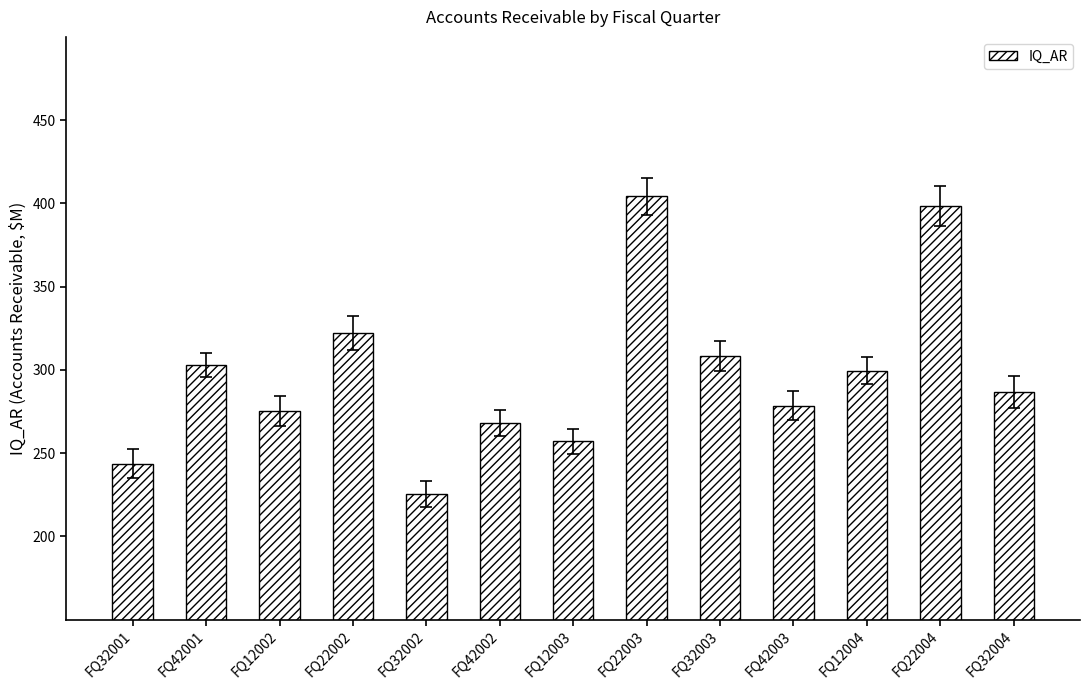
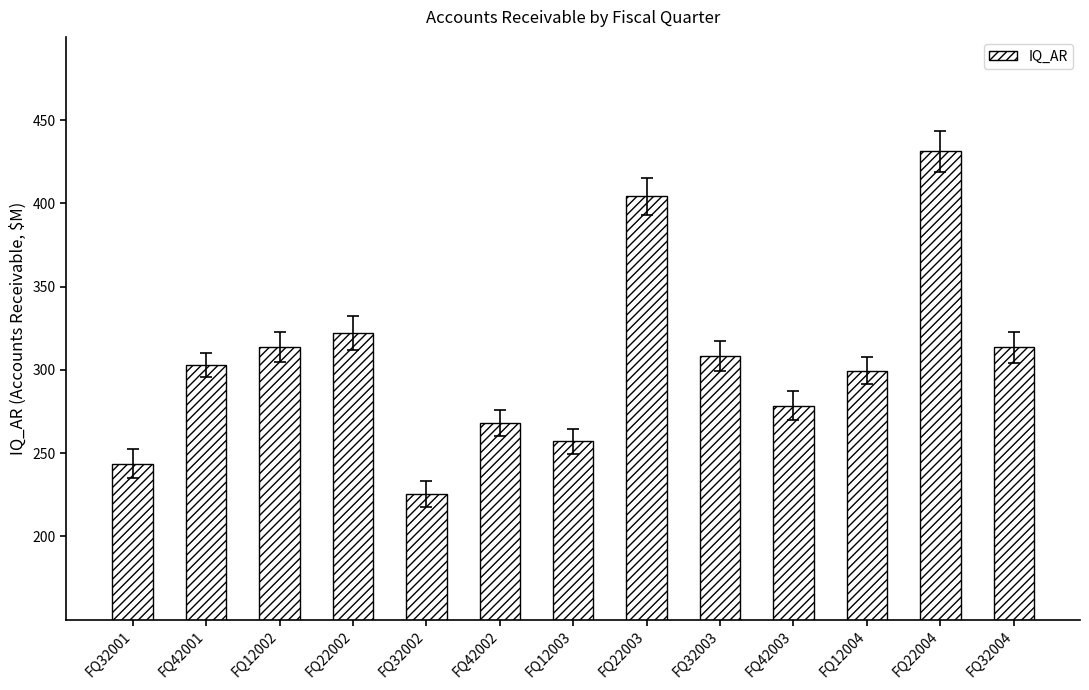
IQ_AR, FQ12002: 276 -> 314
IQ_AR, FQ22004: 399 -> 431
IQ_AR, FQ32004: 287 -> 314
